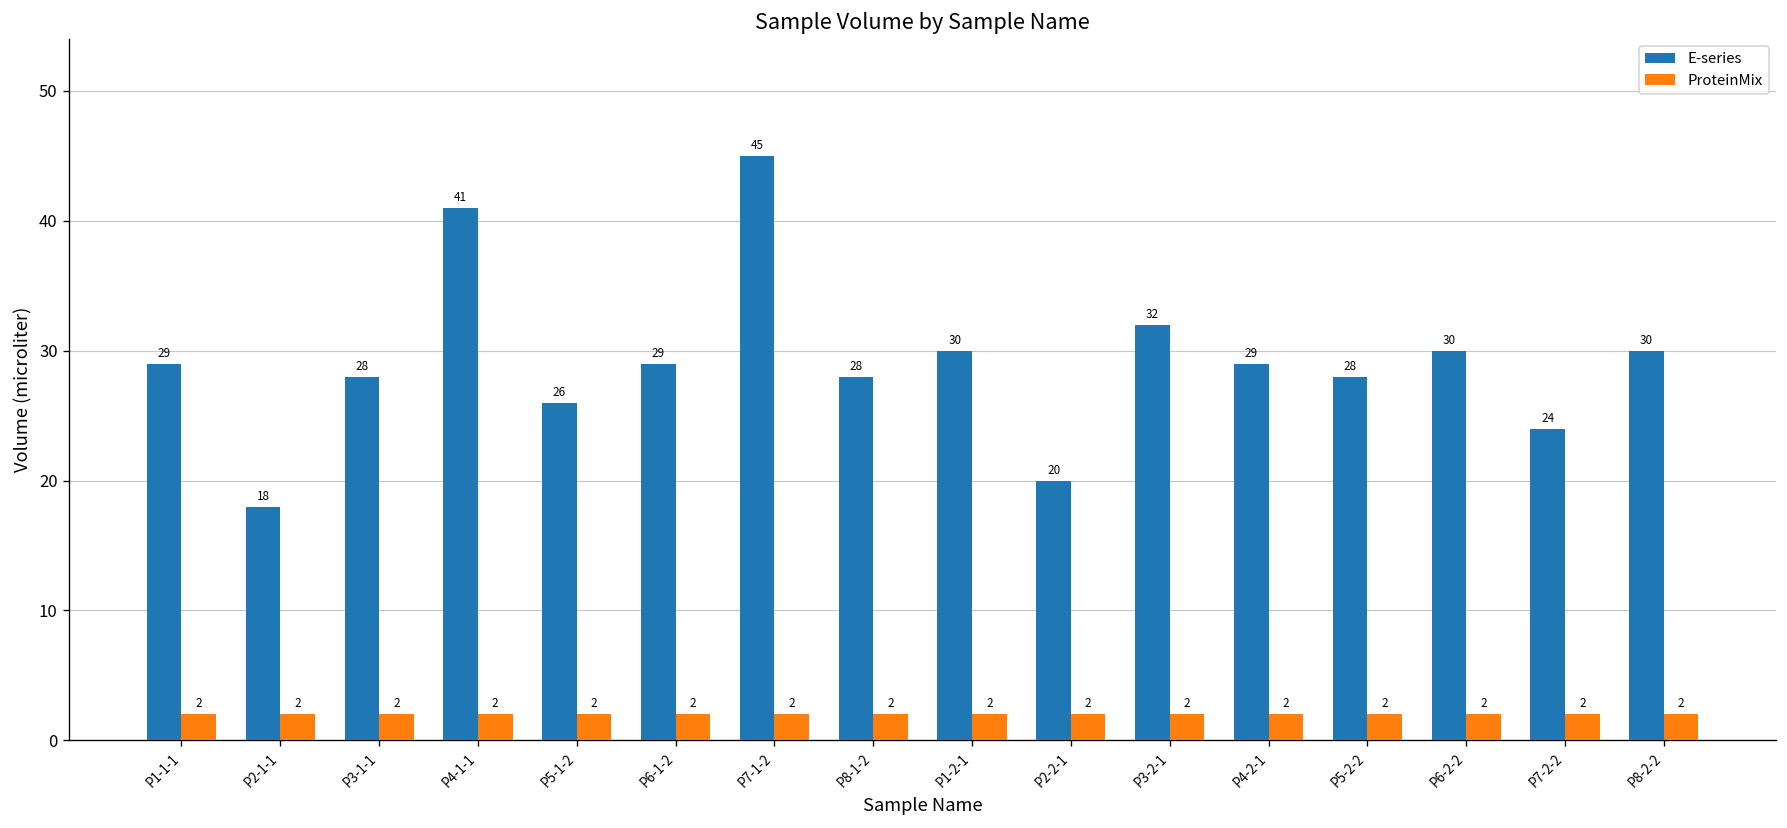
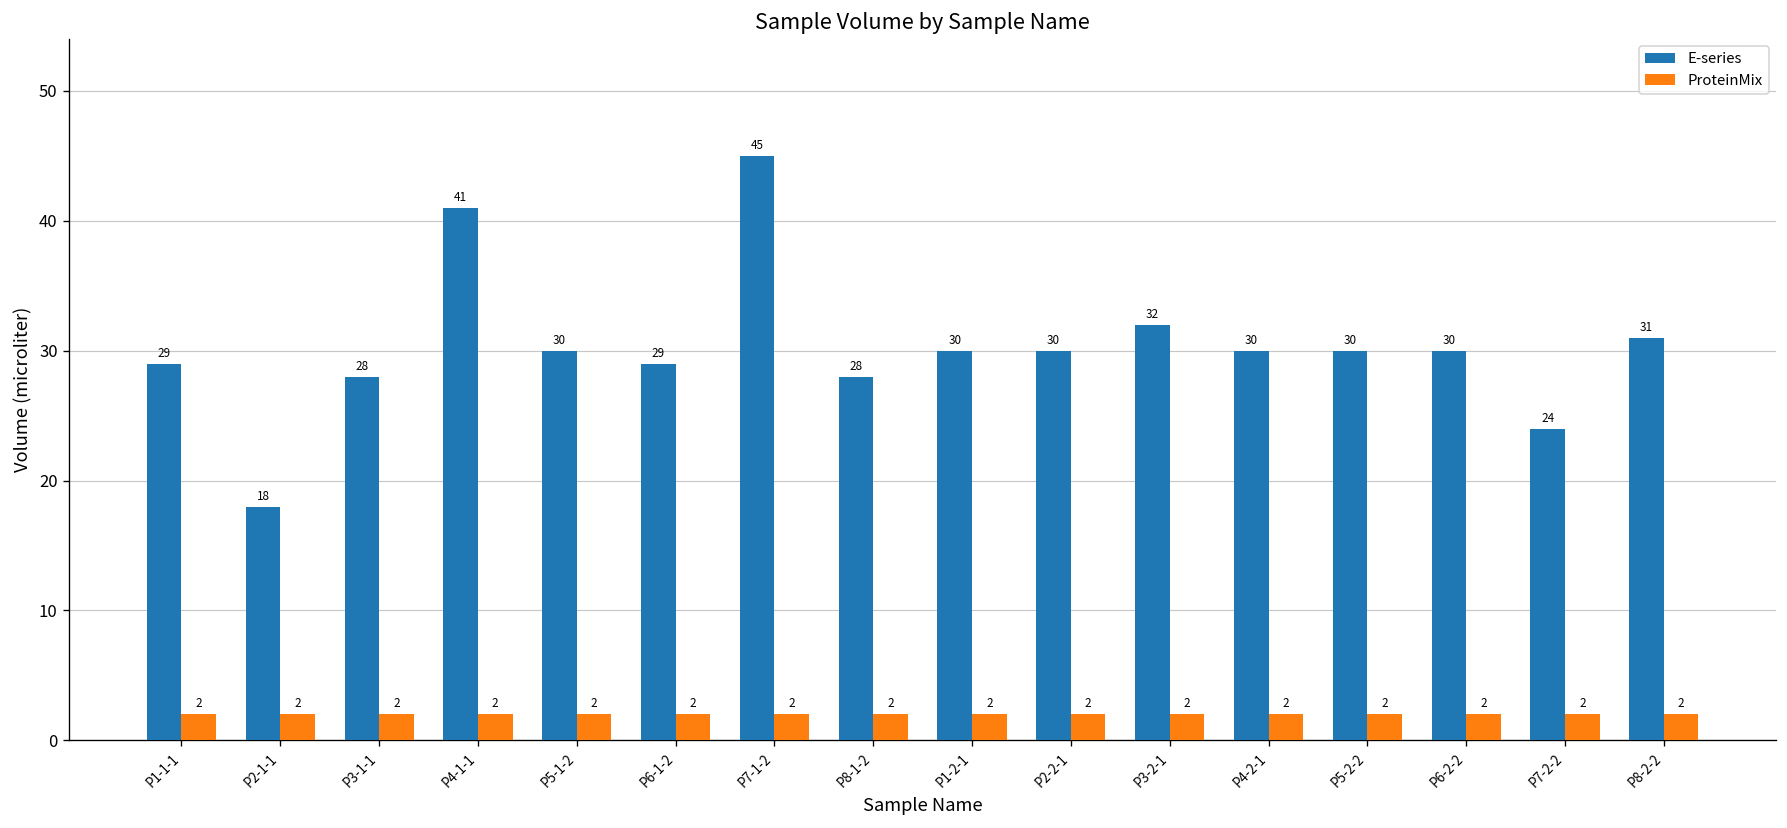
E-series, P5-1-2: 26 -> 30
E-series, P2-2-1: 20 -> 30
E-series, P4-2-1: 29 -> 30
E-series, P5-2-2: 28 -> 30
E-series, P8-2-2: 30 -> 31
